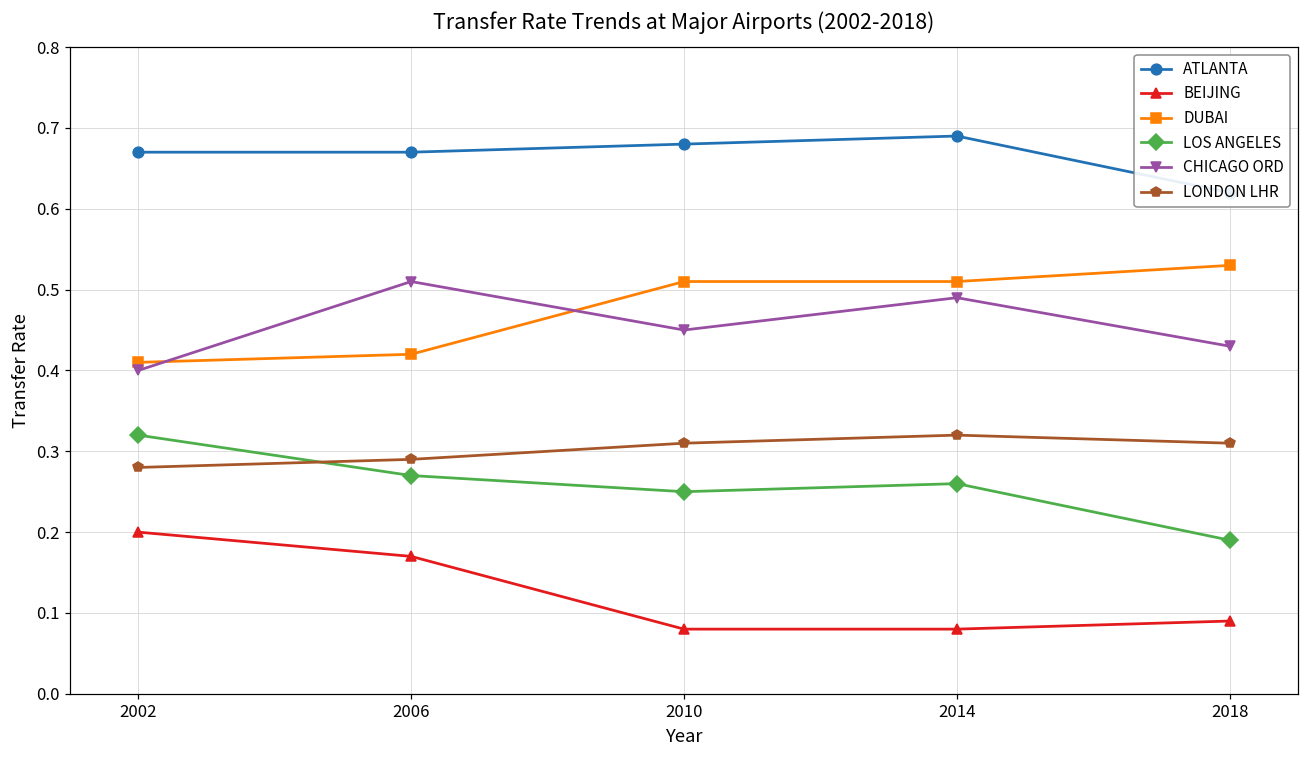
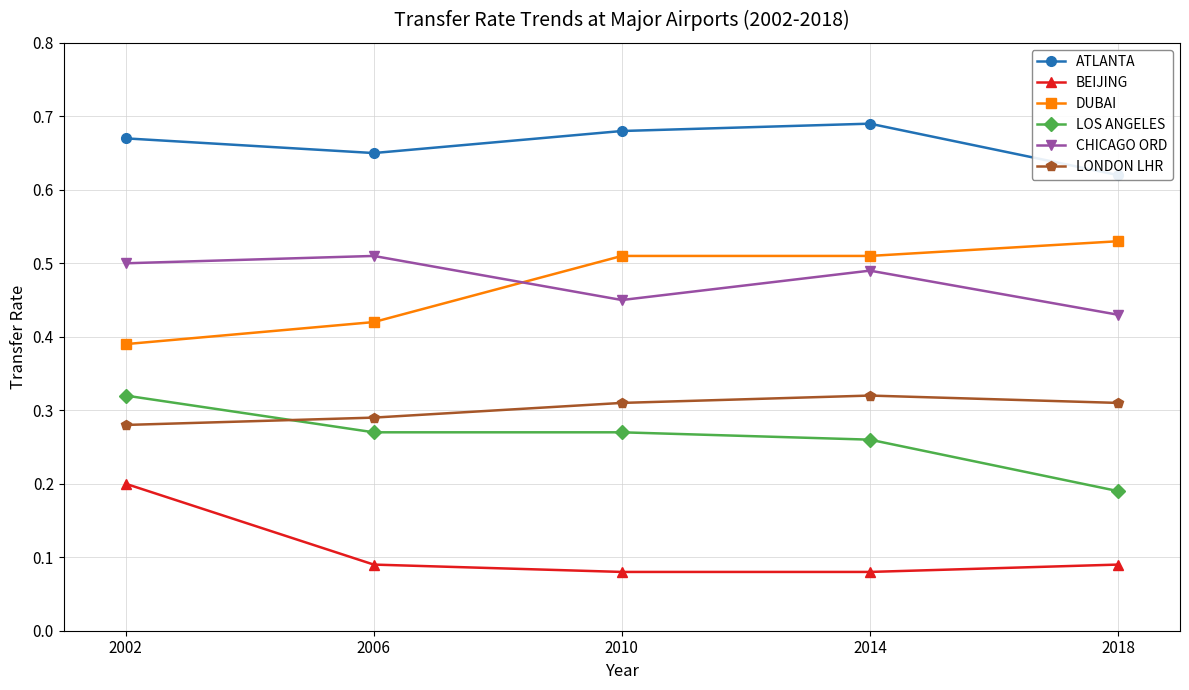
DUBAI, 2002: 0.41 -> 0.39
CHICAGO ORD, 2002: 0.4 -> 0.5
ATLANTA, 2006: 0.67 -> 0.65
BEIJING, 2006: 0.17 -> 0.09
LOS ANGELES, 2010: 0.25 -> 0.27
